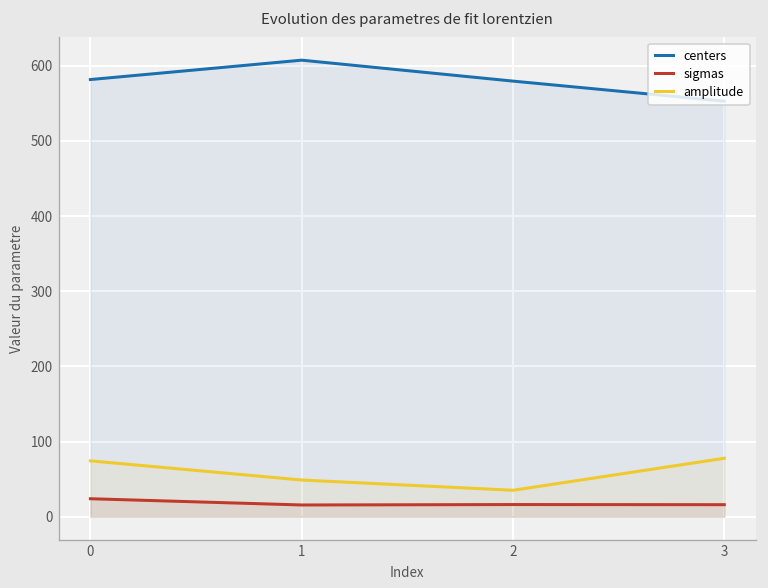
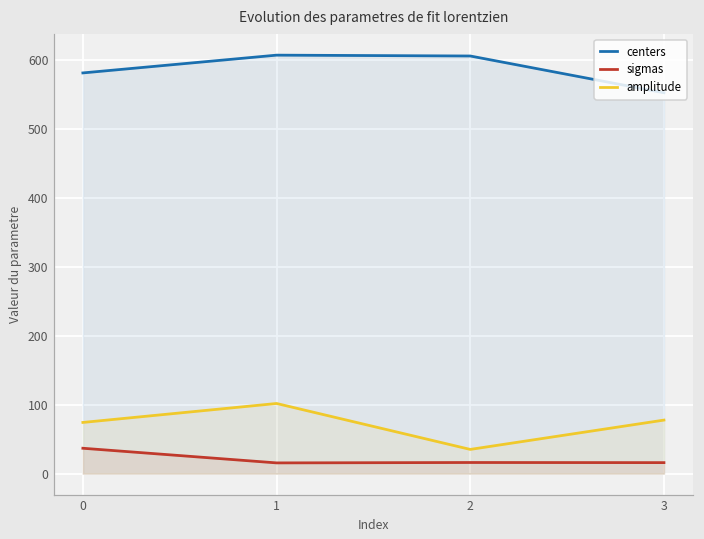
sigmas, 0: 20 -> 40
amplitude, 1: 50 -> 100
centers, 2: 580 -> 610
